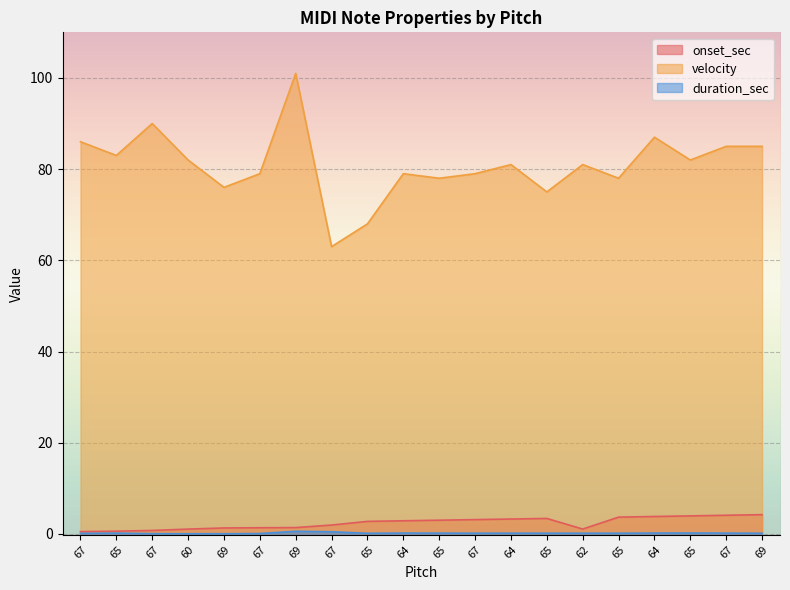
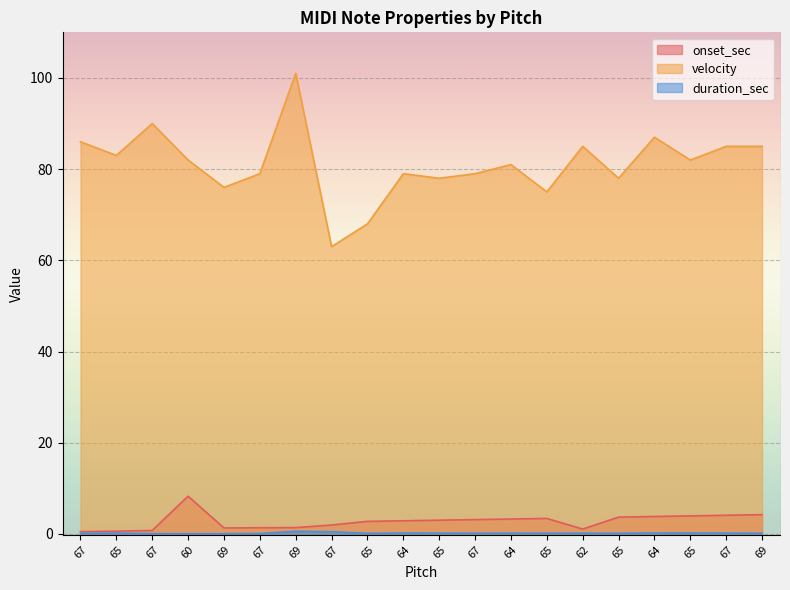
onset_sec, 60: 1 -> 8
velocity, 62: 81 -> 85
